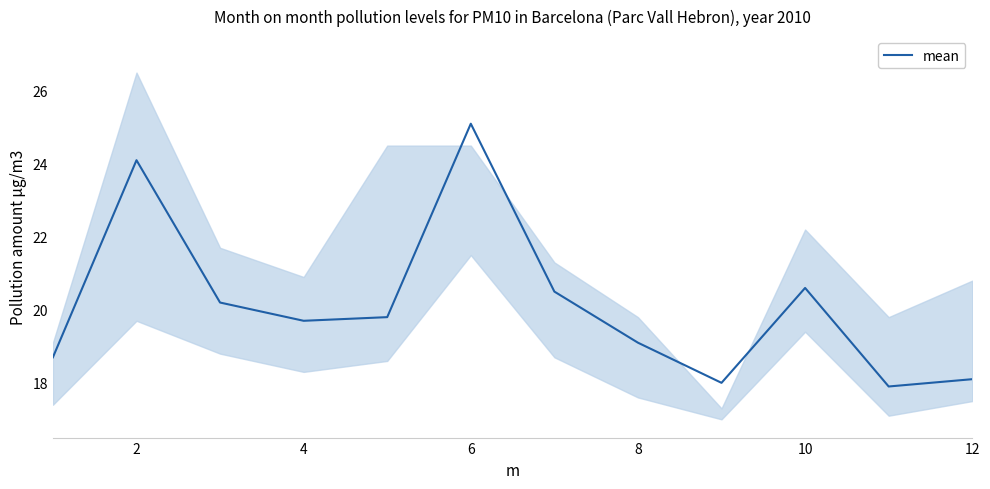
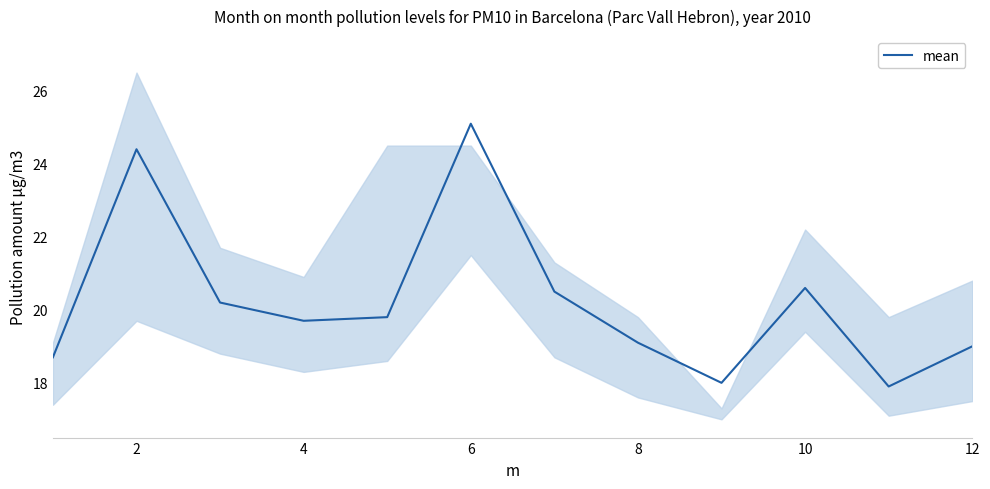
mean, 2: 24.1 -> 24.4
mean, 12: 18.1 -> 19.0
